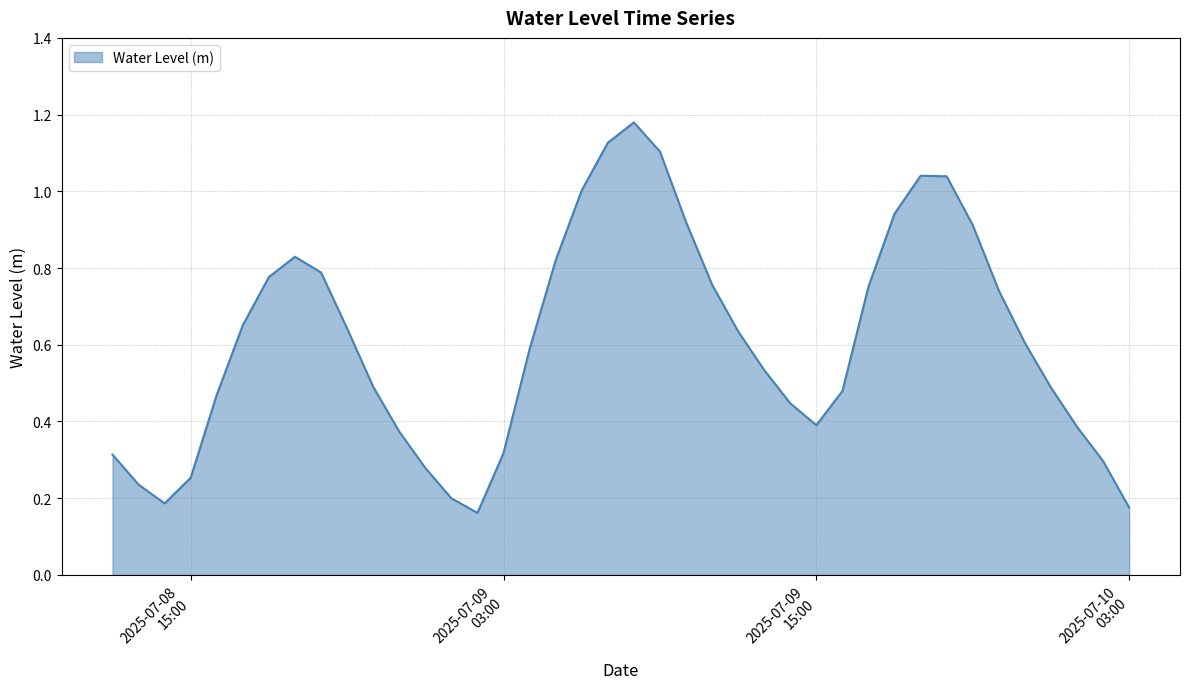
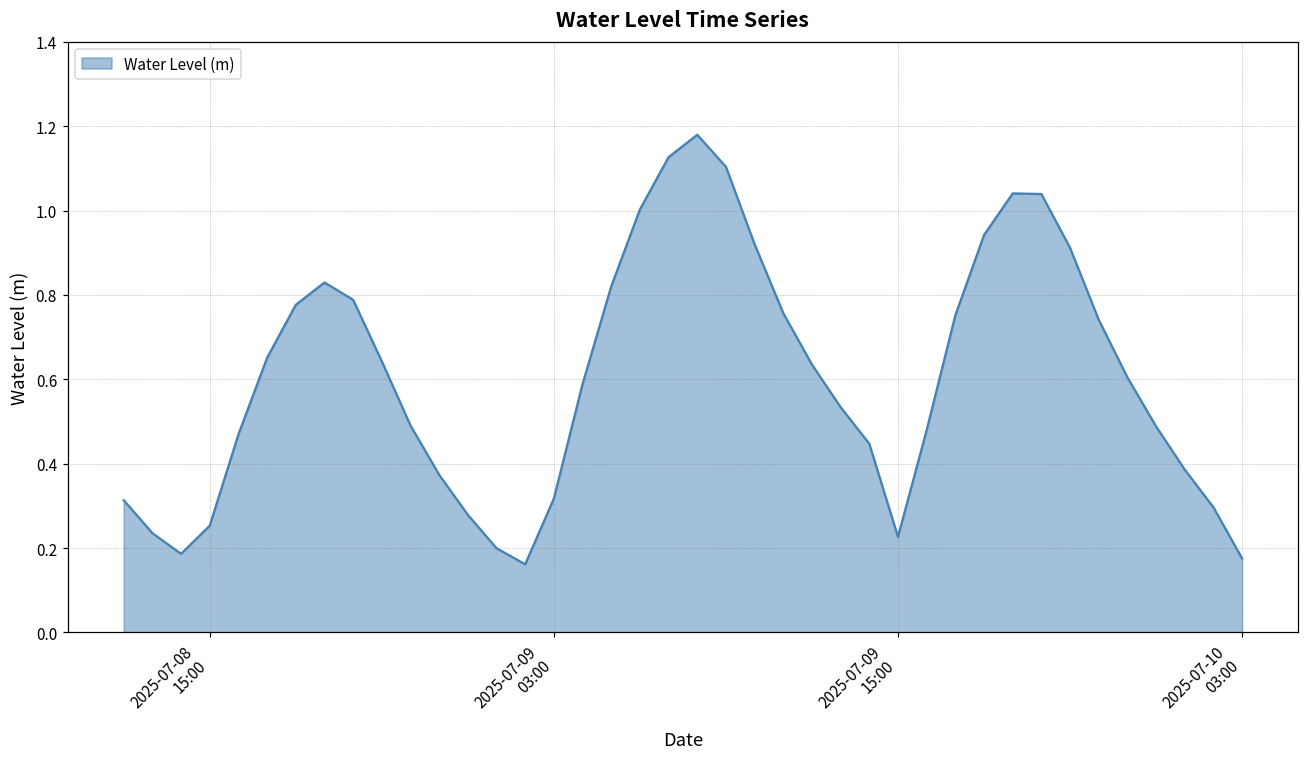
2025-07-09 15:00: 0.39 -> 0.23
